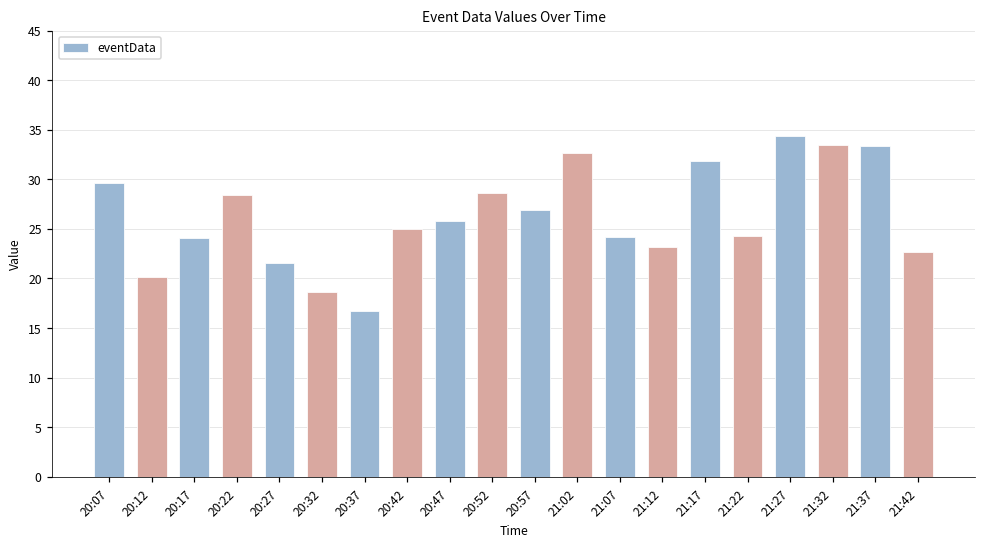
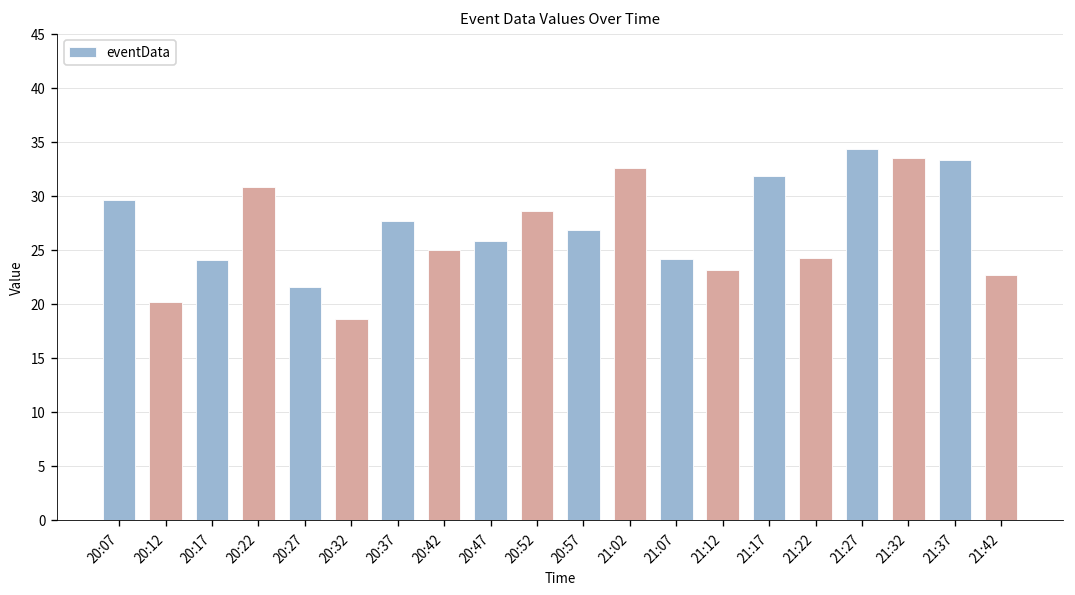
20:22: 28 -> 31
20:37: 17 -> 28
